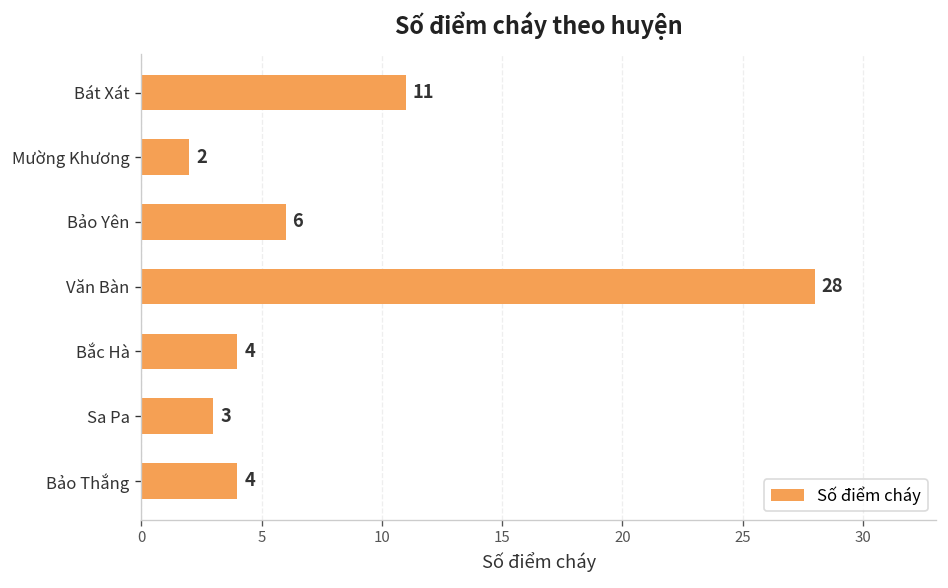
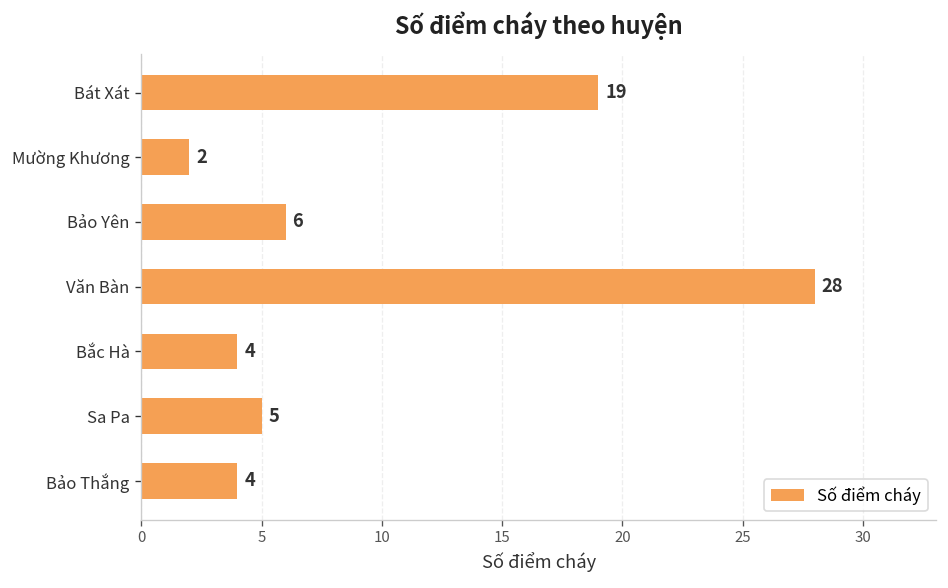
Bát Xát: 11 -> 19
Sa Pa: 3 -> 5
